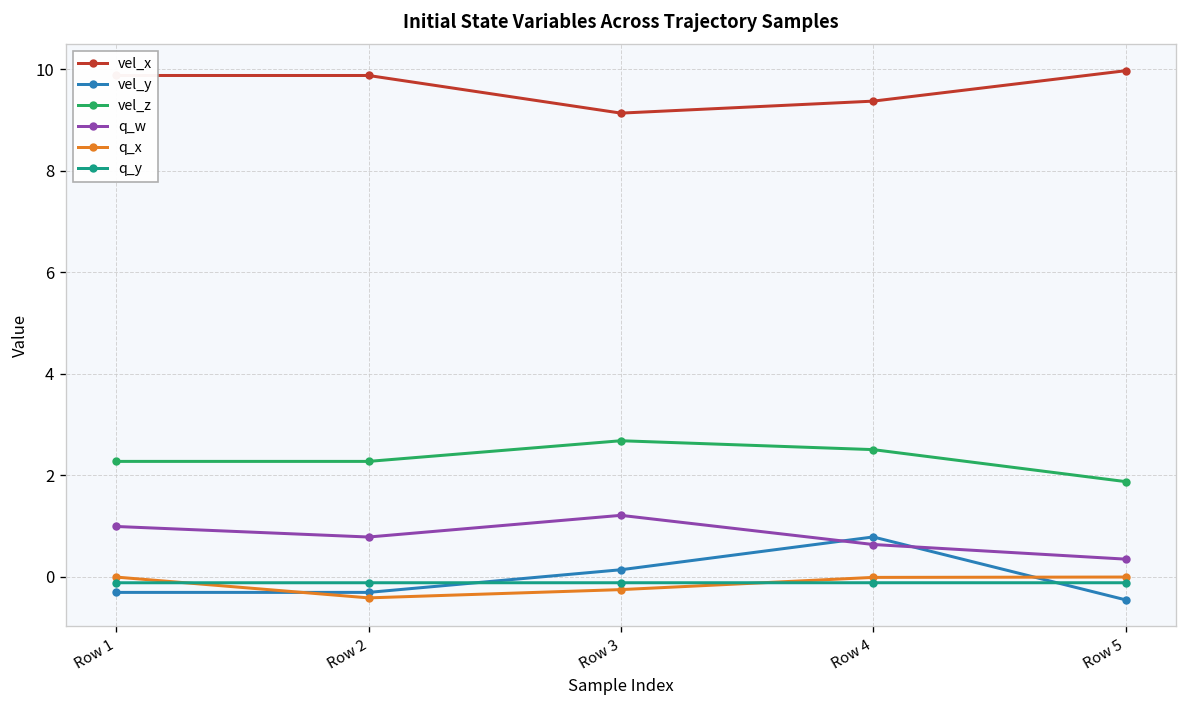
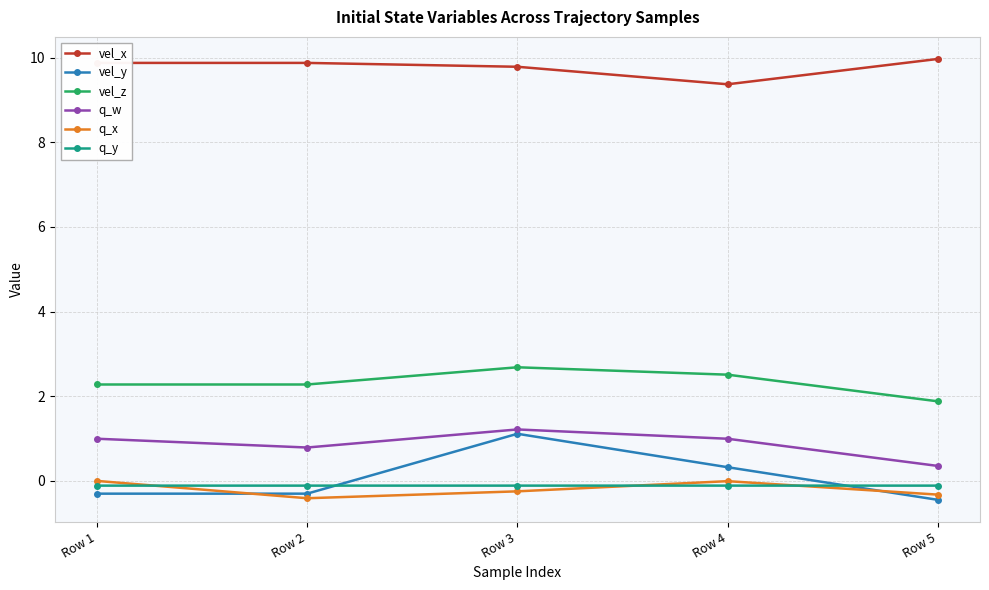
vel_x, Row 3: 9.1 -> 9.8
vel_y, Row 3: 0.1 -> 1.1
vel_y, Row 4: 0.8 -> 0.3
q_w, Row 4: 0.6 -> 1.0
q_x, Row 5: 0.0 -> -0.3
